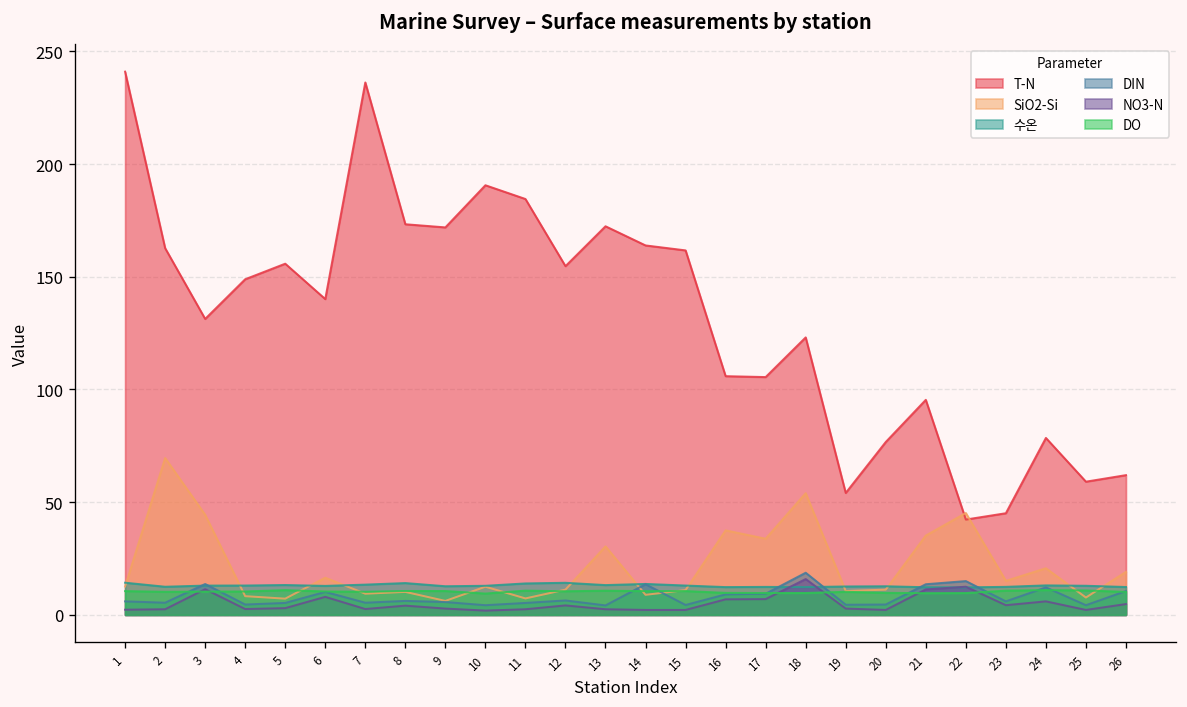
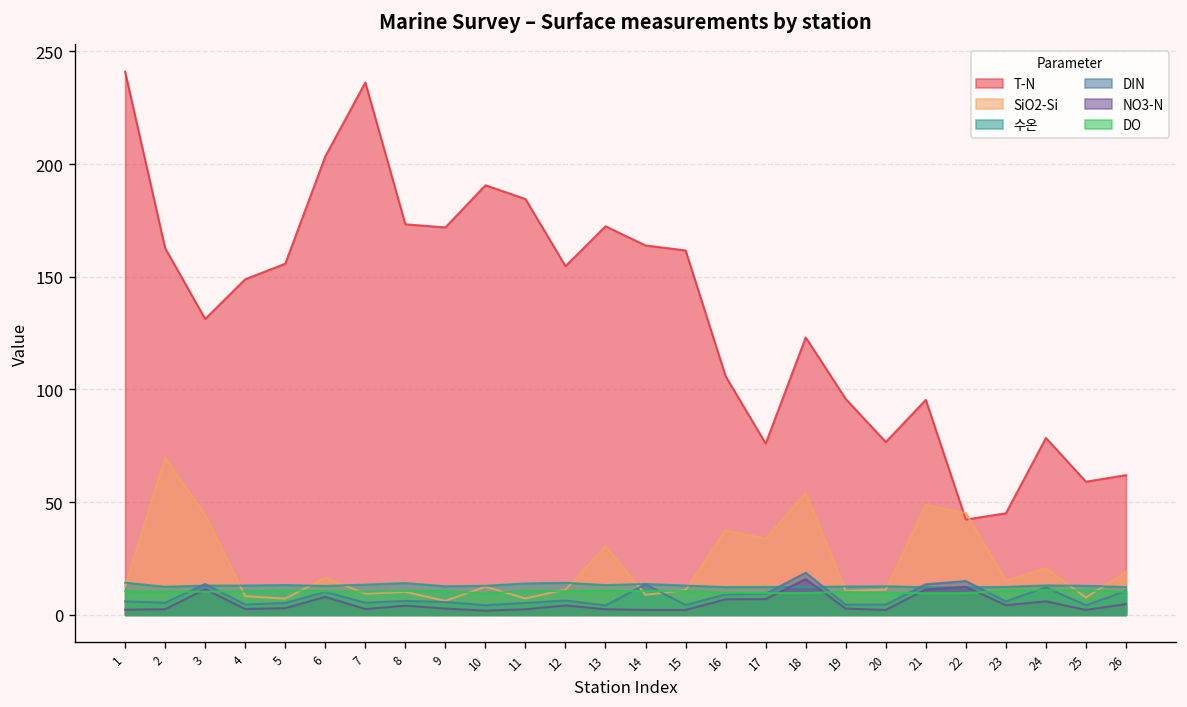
T-N, 6: 140 -> 203
T-N, 17: 106 -> 76
T-N, 19: 54 -> 96
SiO2-Si, 21: 35 -> 49
